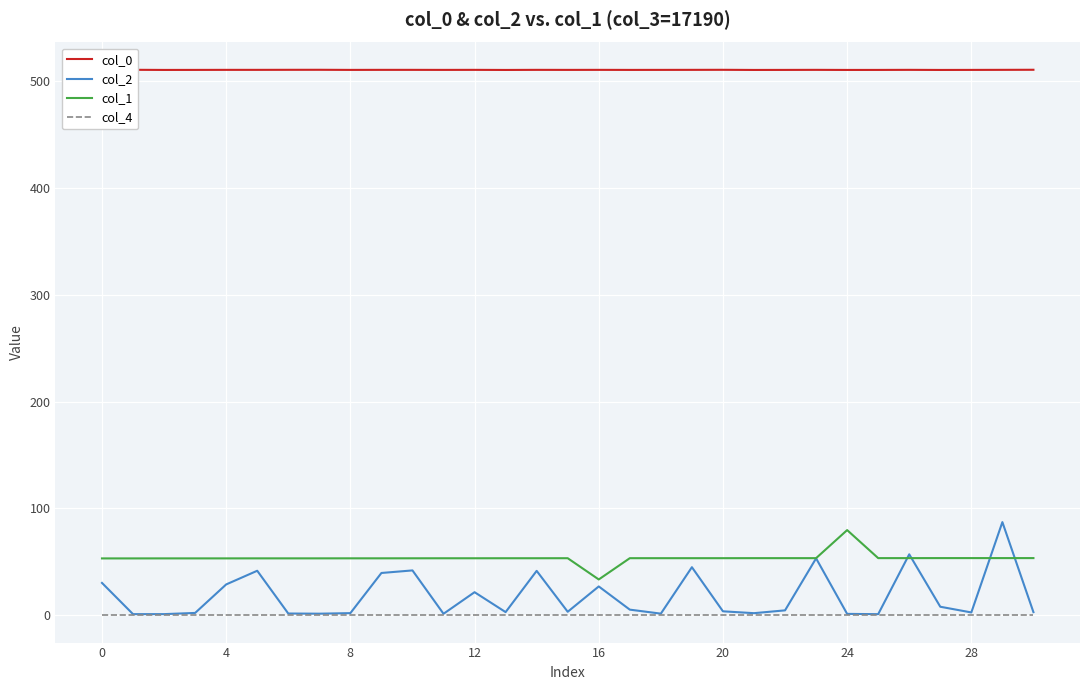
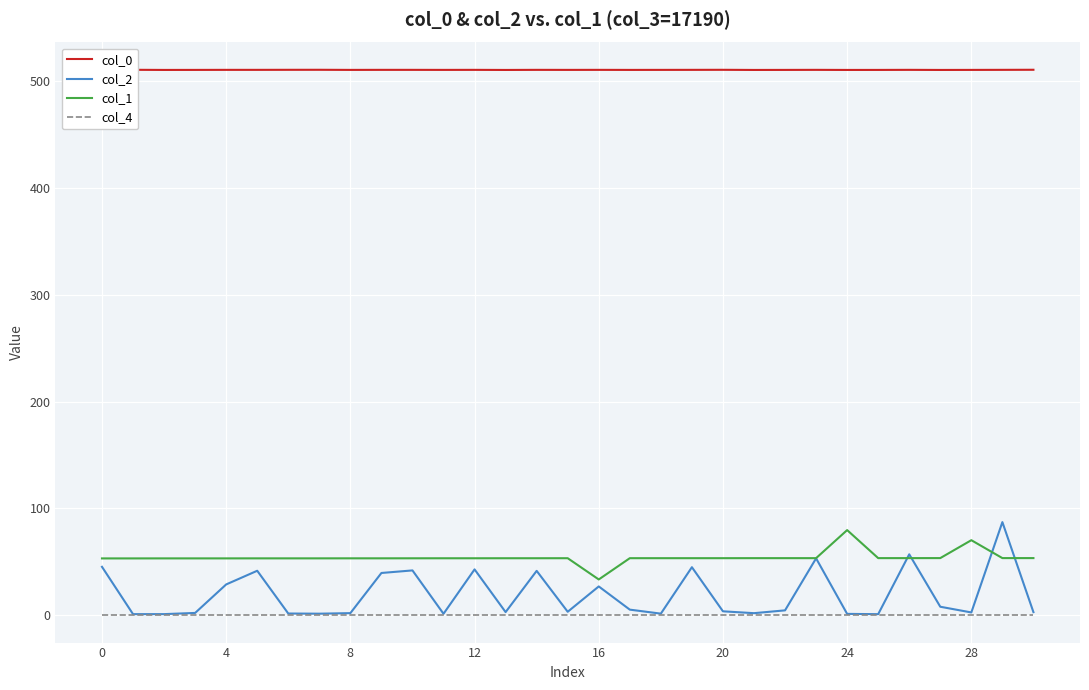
col_2, 0: 30 -> 45
col_2, 12: 22 -> 43
col_1, 28: 54 -> 70
